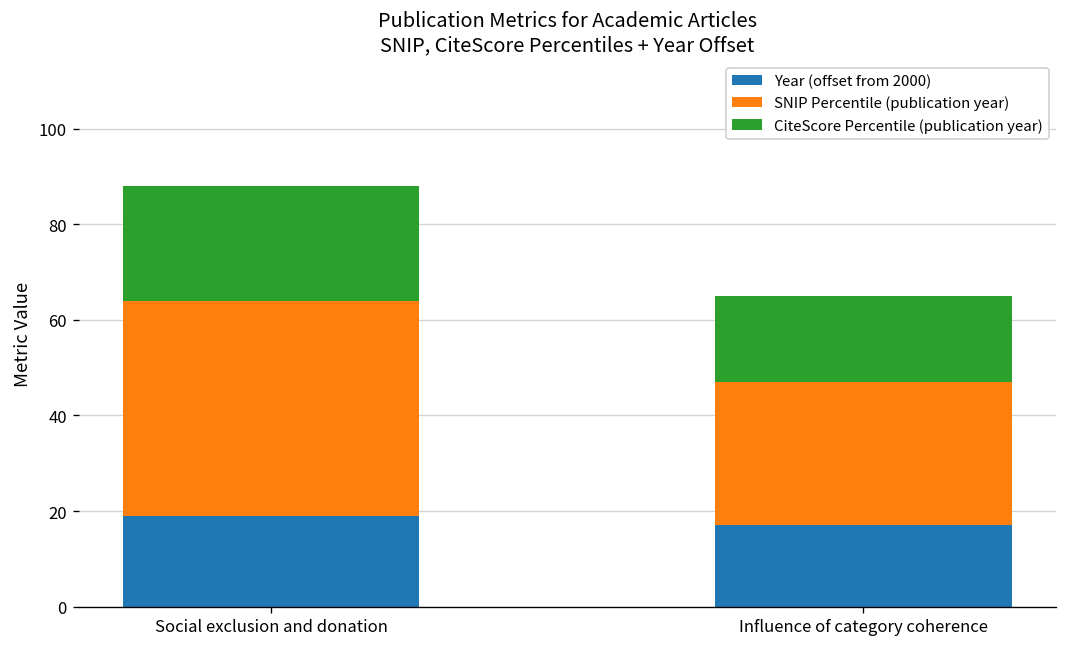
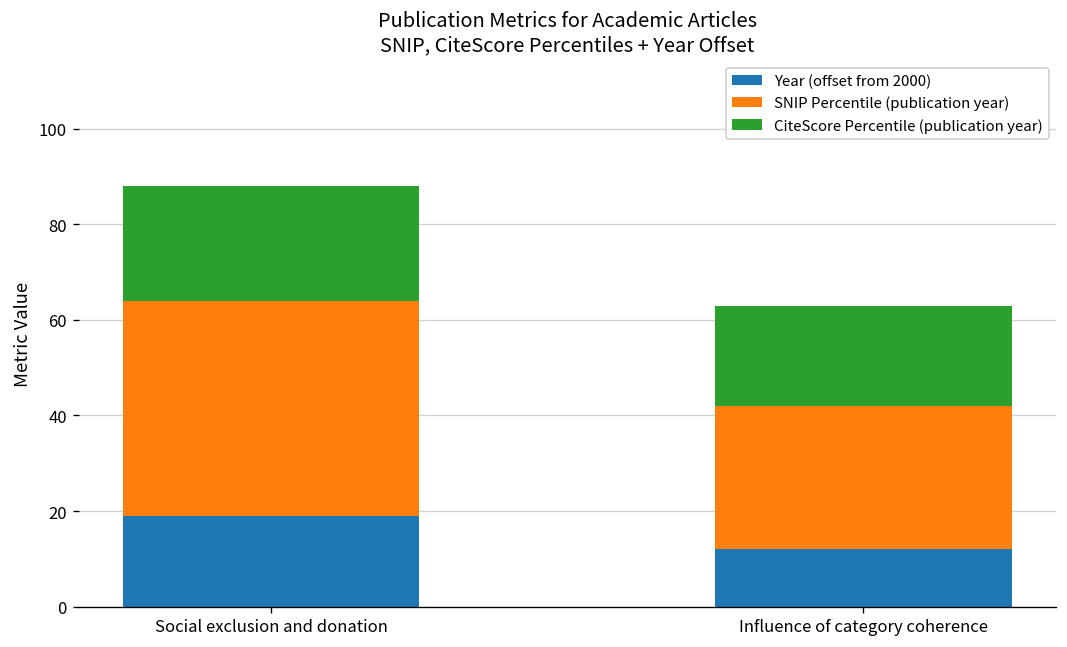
Year (offset from 2000), Influence of category coherence: 17 -> 12
CiteScore Percentile (publication year), Influence of category coherence: 18 -> 21
